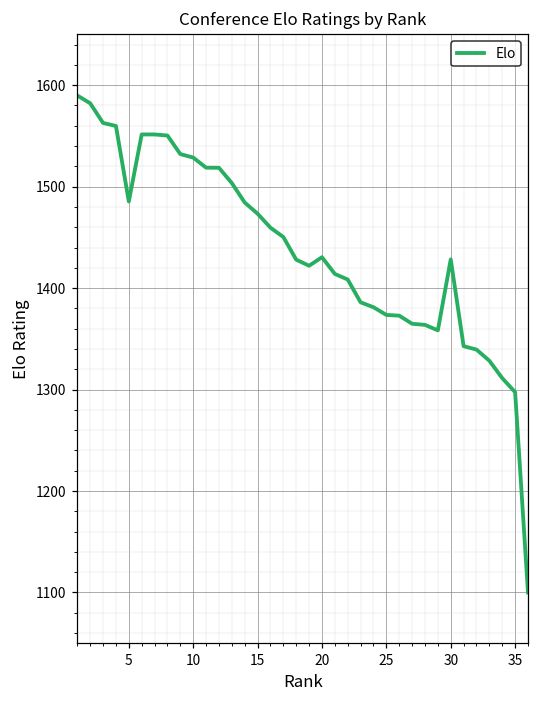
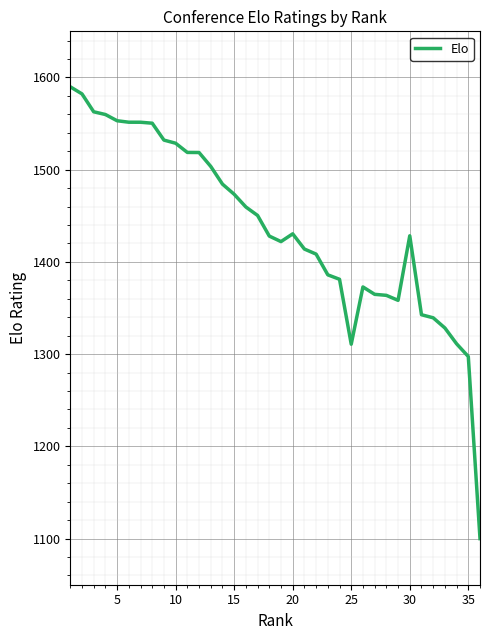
5: 1490 -> 1550
25: 1370 -> 1310
